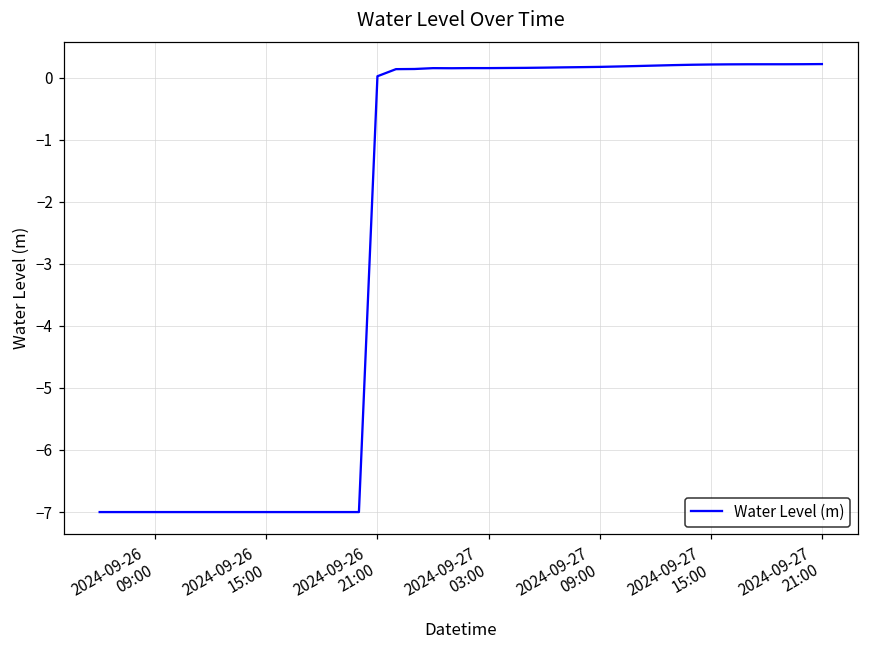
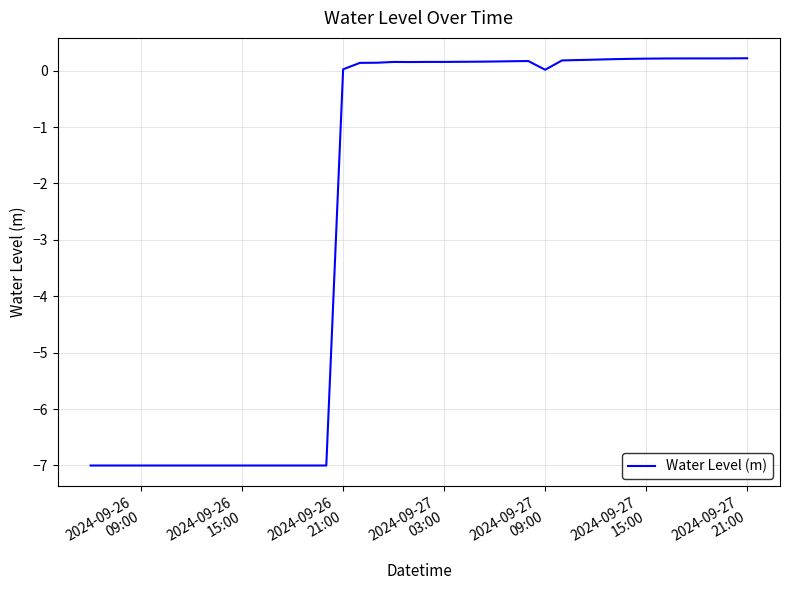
2024-09-27 09:00: 0.2 -> 0.0
